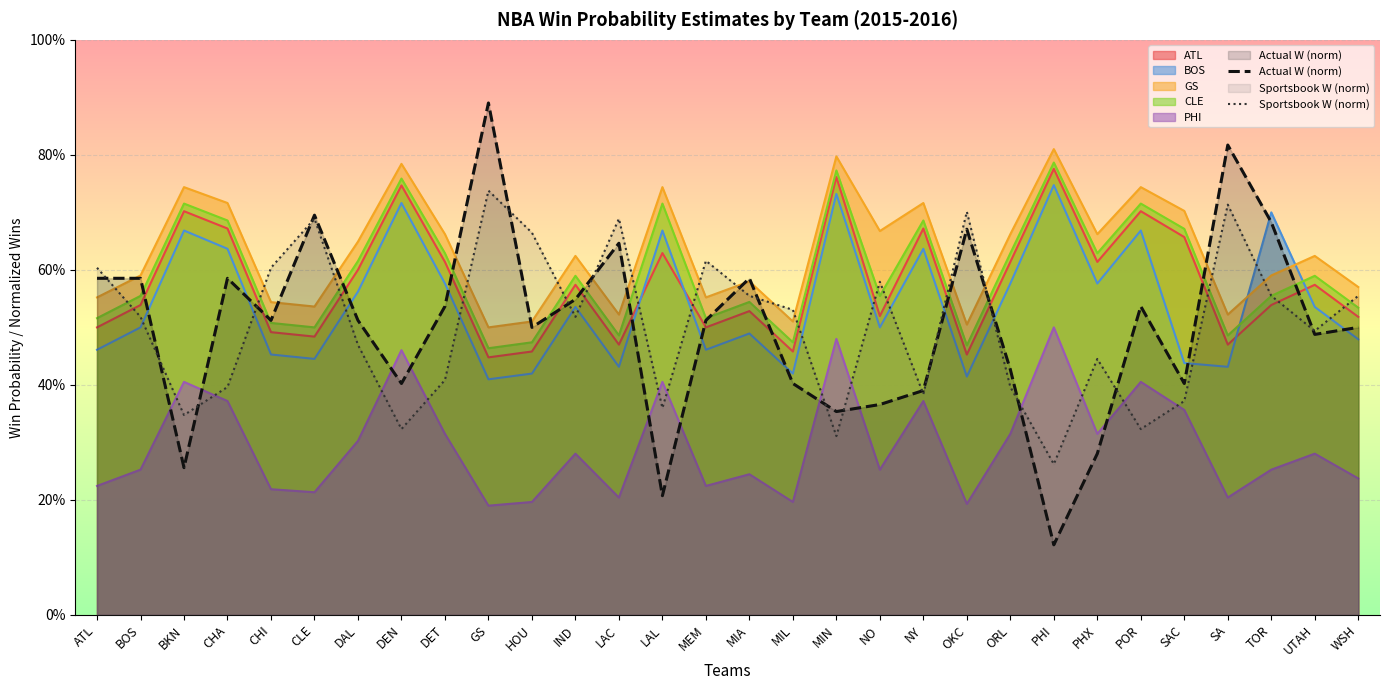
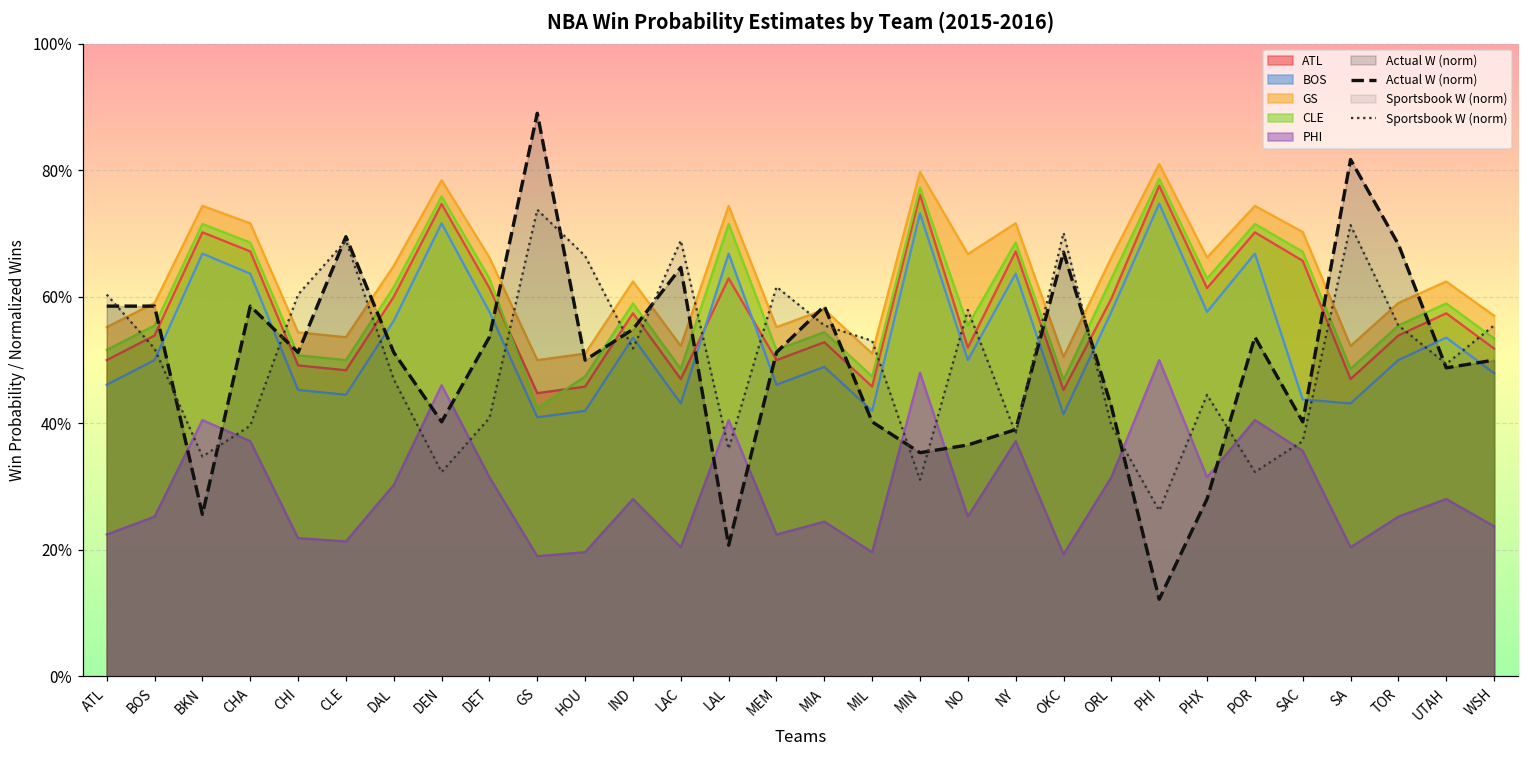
CLE, GS: 46% -> 42%
ATL, ORL: 61% -> 60%
BOS, TOR: 70% -> 50%
